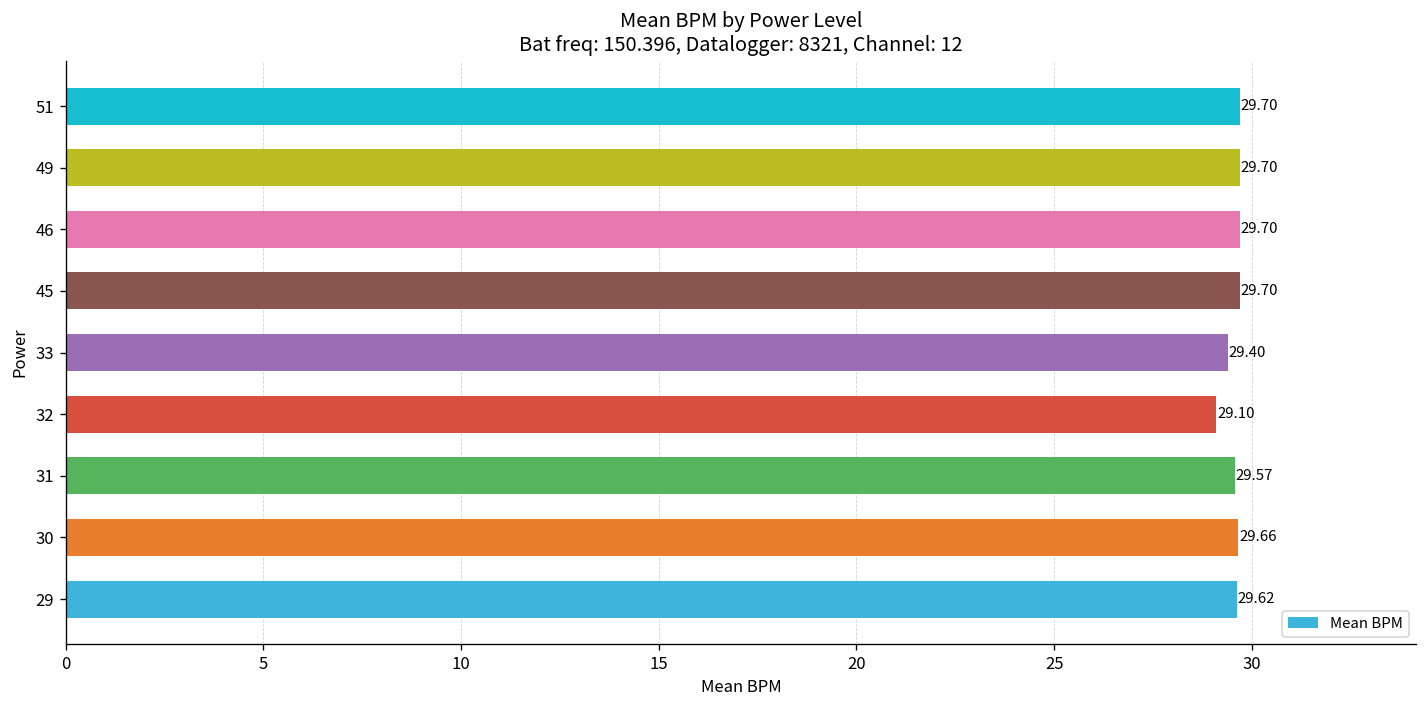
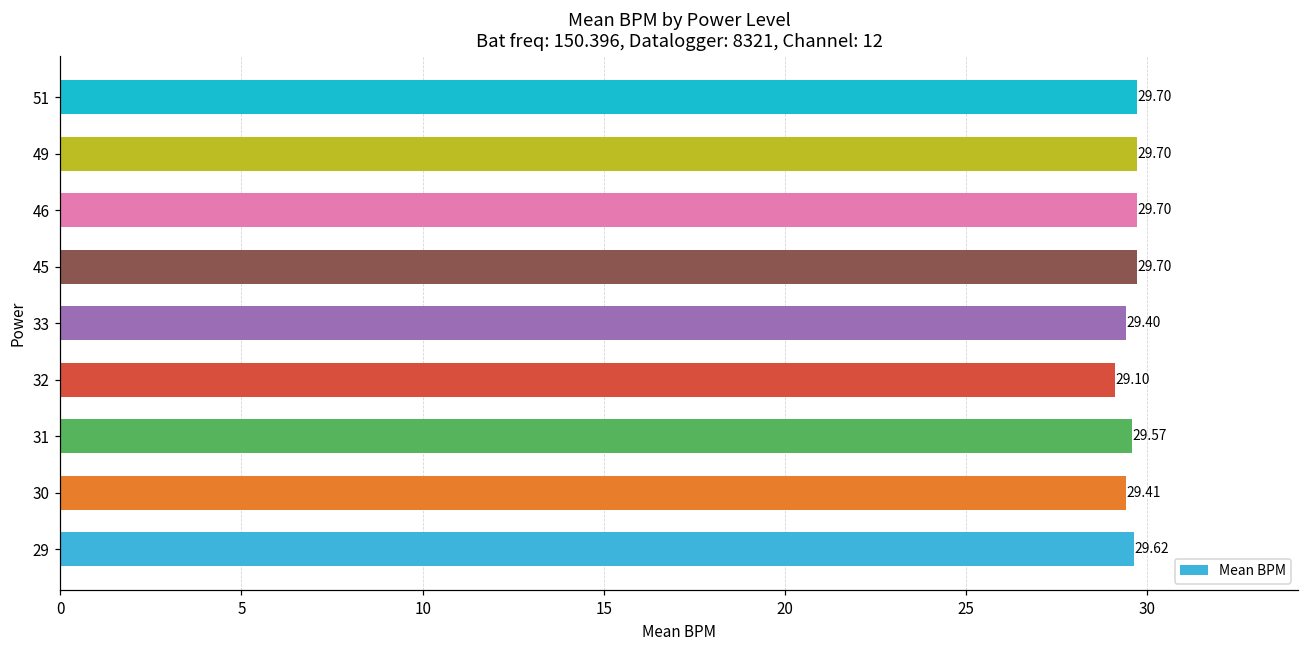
30: 29.66 -> 29.41
